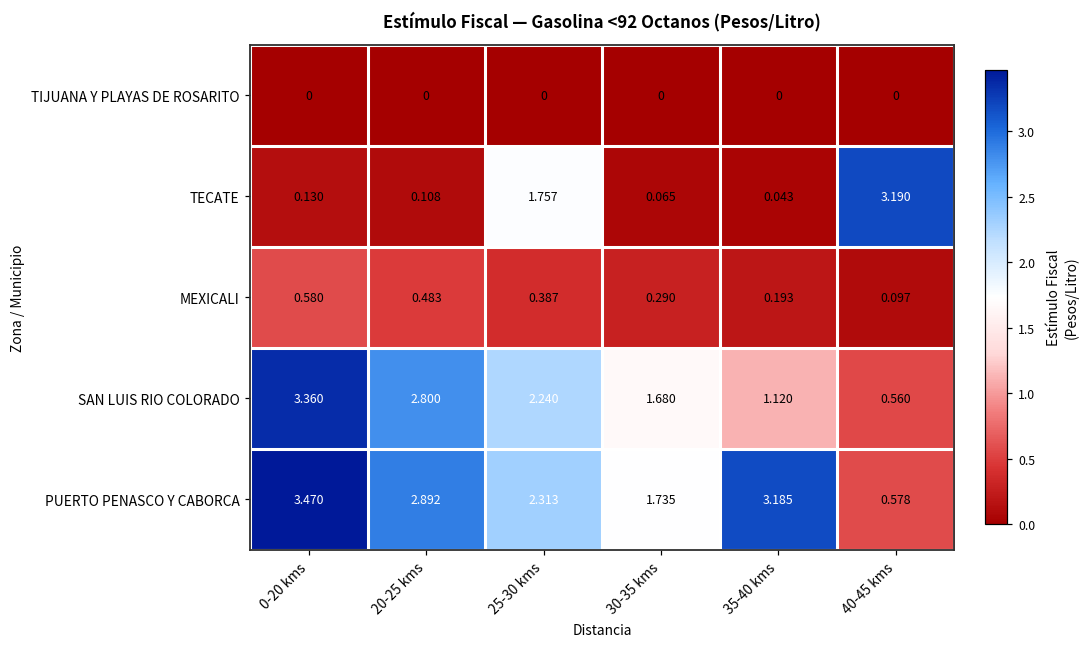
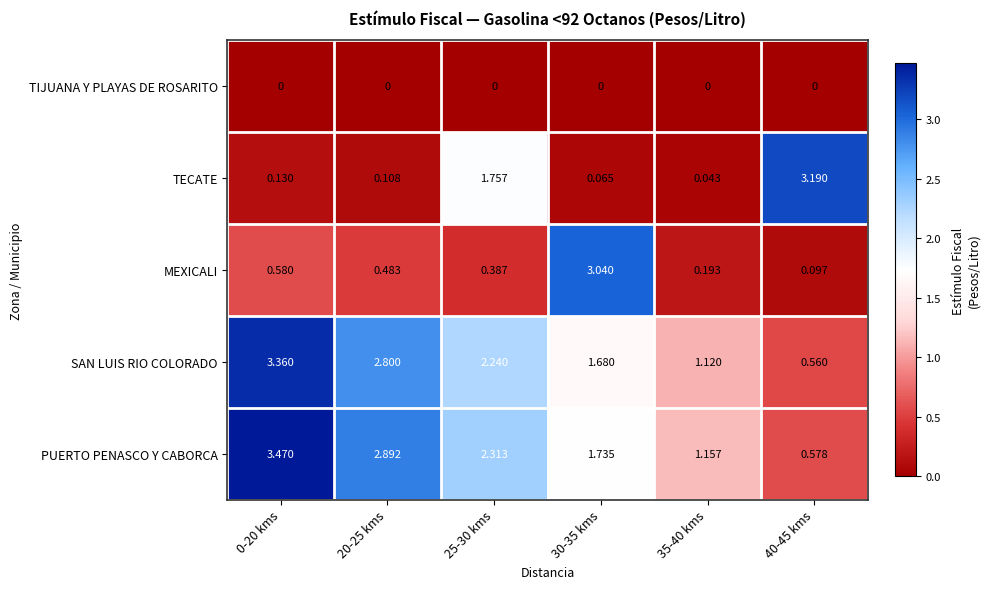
MEXICALI, 30-35 kms: 0.290 -> 3.040
PUERTO PENASCO Y CABORCA, 35-40 kms: 3.185 -> 1.157
